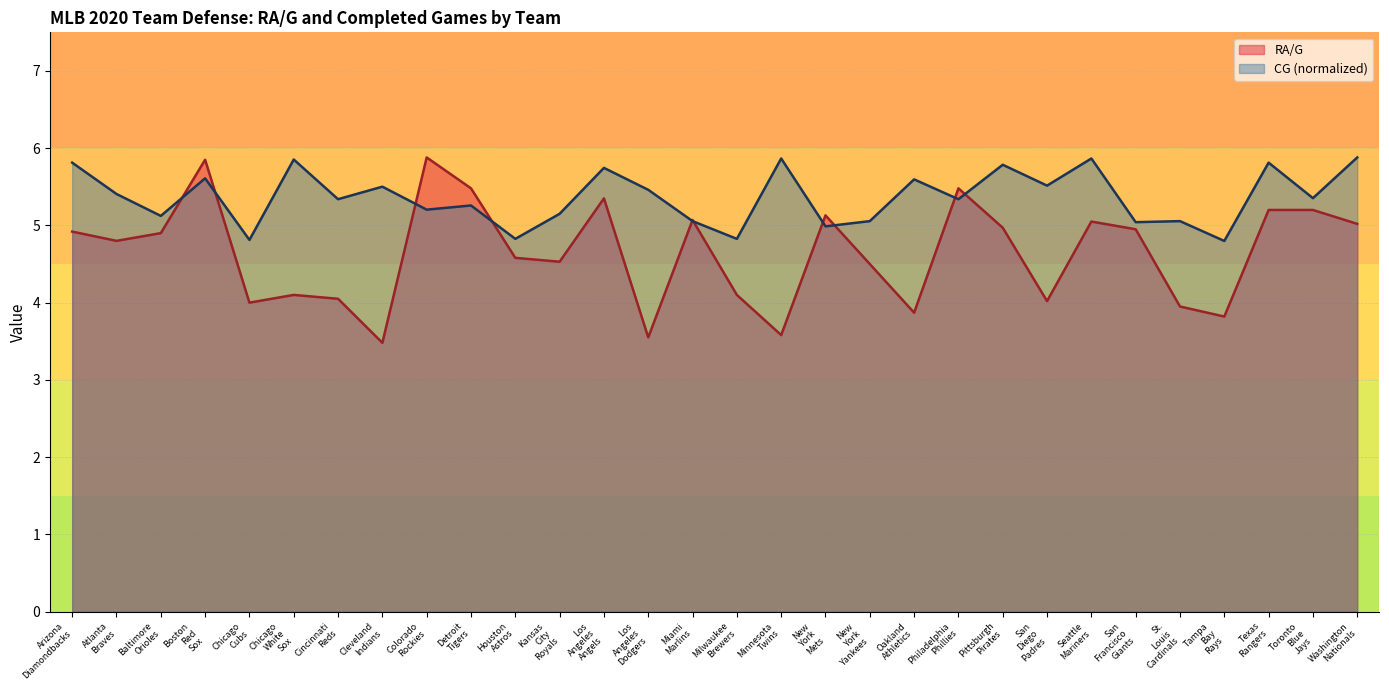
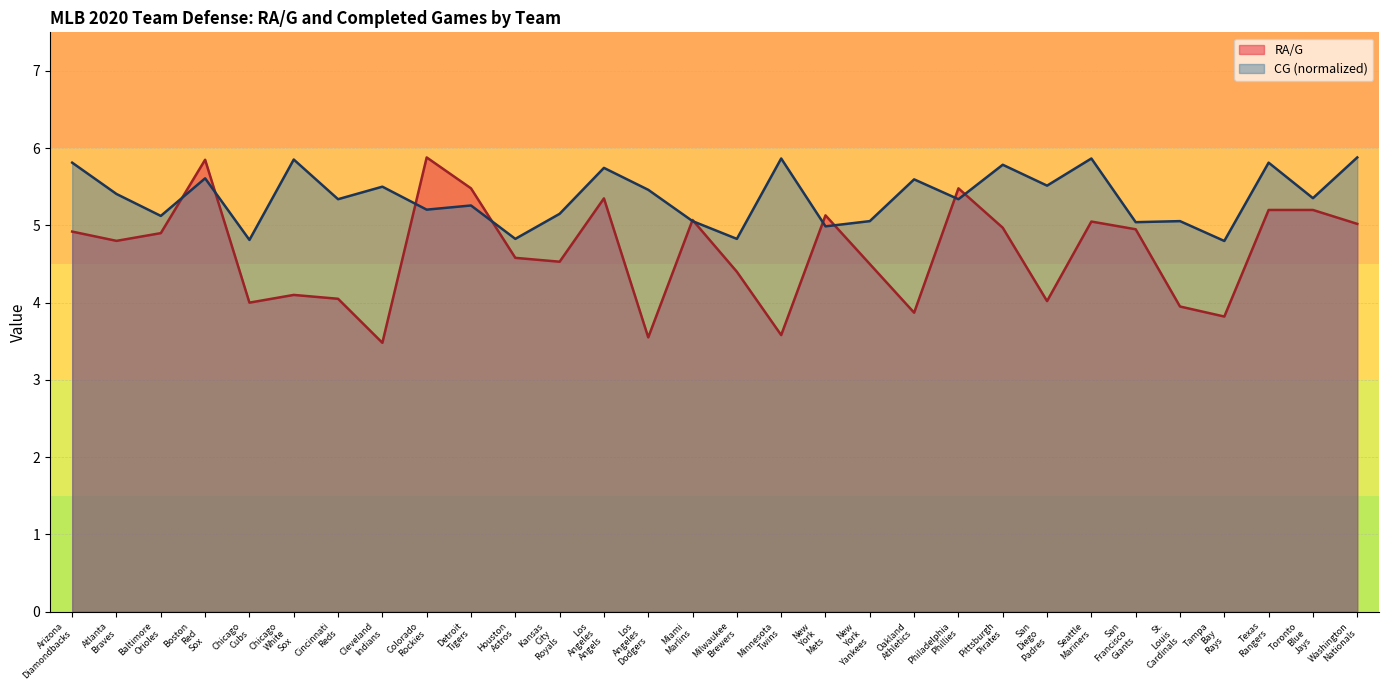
RA/G, Milwaukee Brewers: 4.1 -> 4.4
